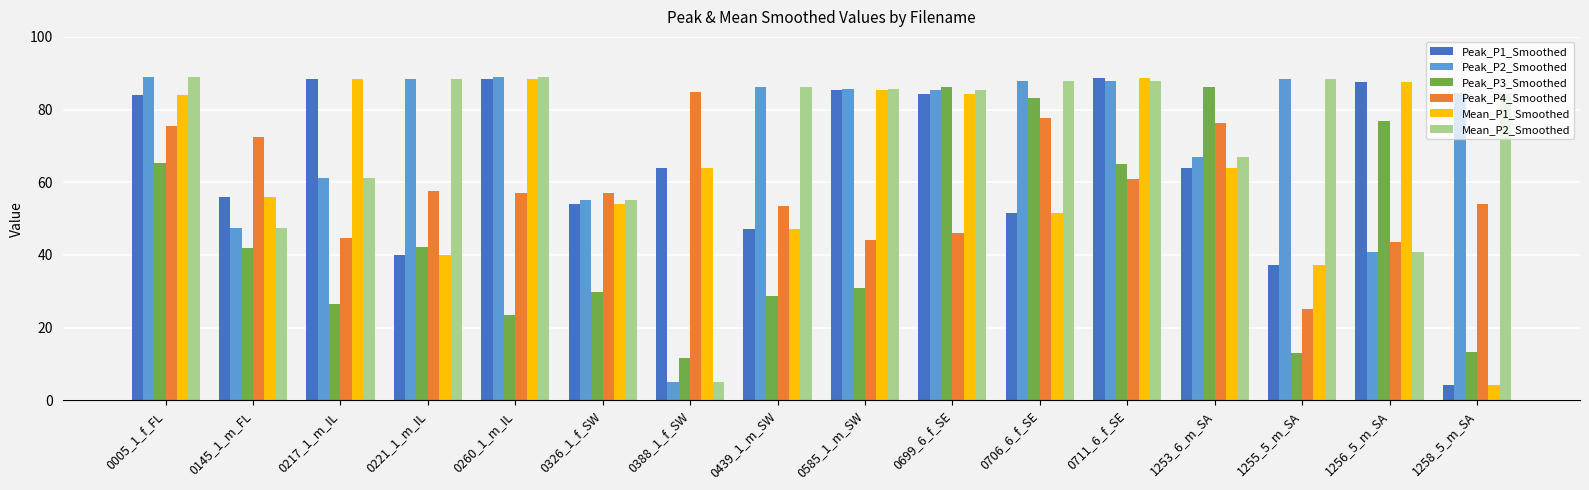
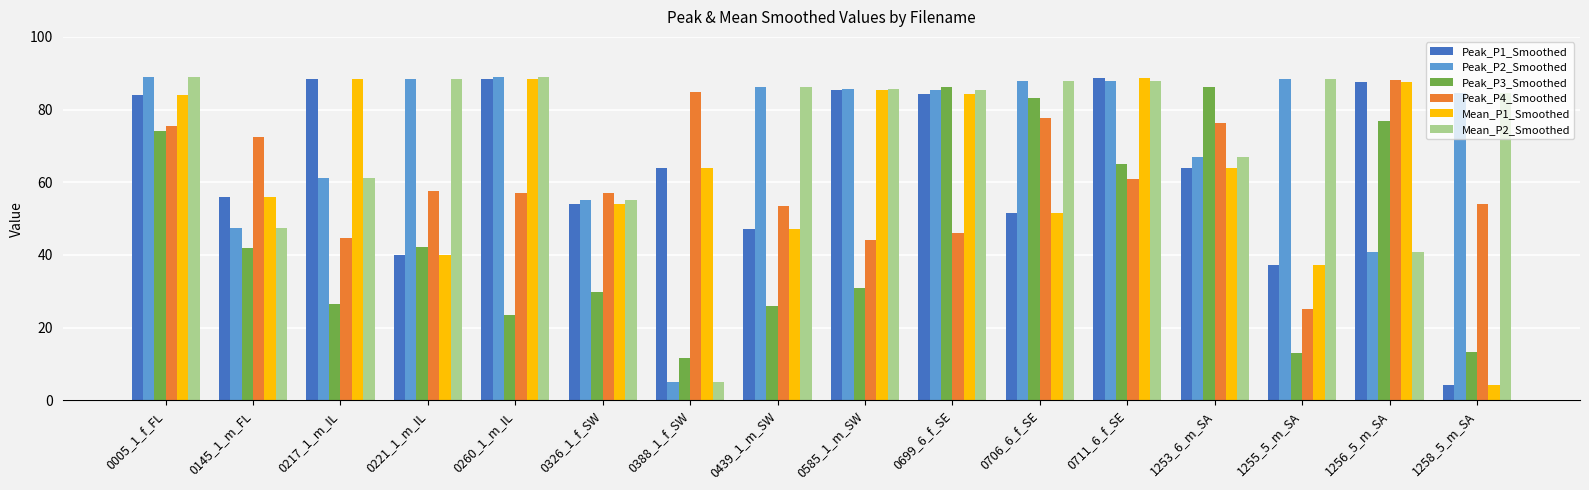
Peak_P3_Smoothed, 0005_1_f_FL: 65 -> 74
Peak_P3_Smoothed, 0439_1_m_SW: 29 -> 26
Peak_P4_Smoothed, 1256_5_m_SA: 44 -> 88
